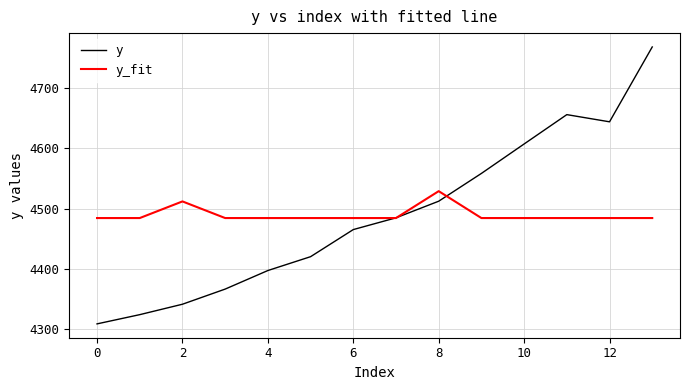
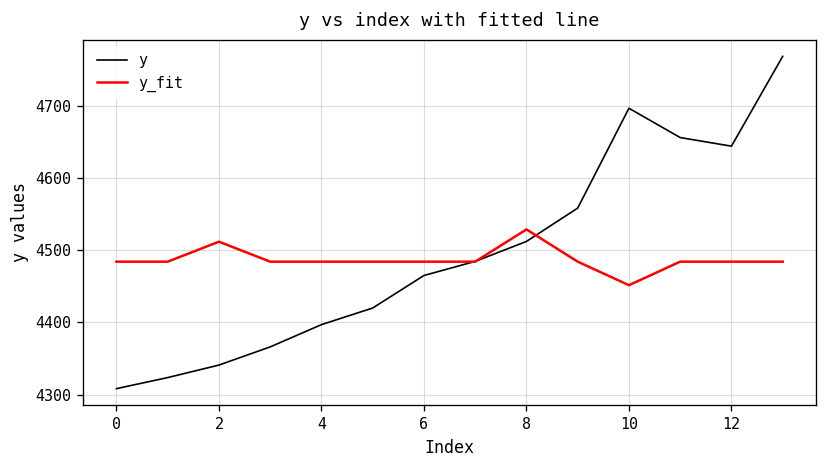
y, 10: 4610 -> 4700
y_fit, 10: 4480 -> 4450
